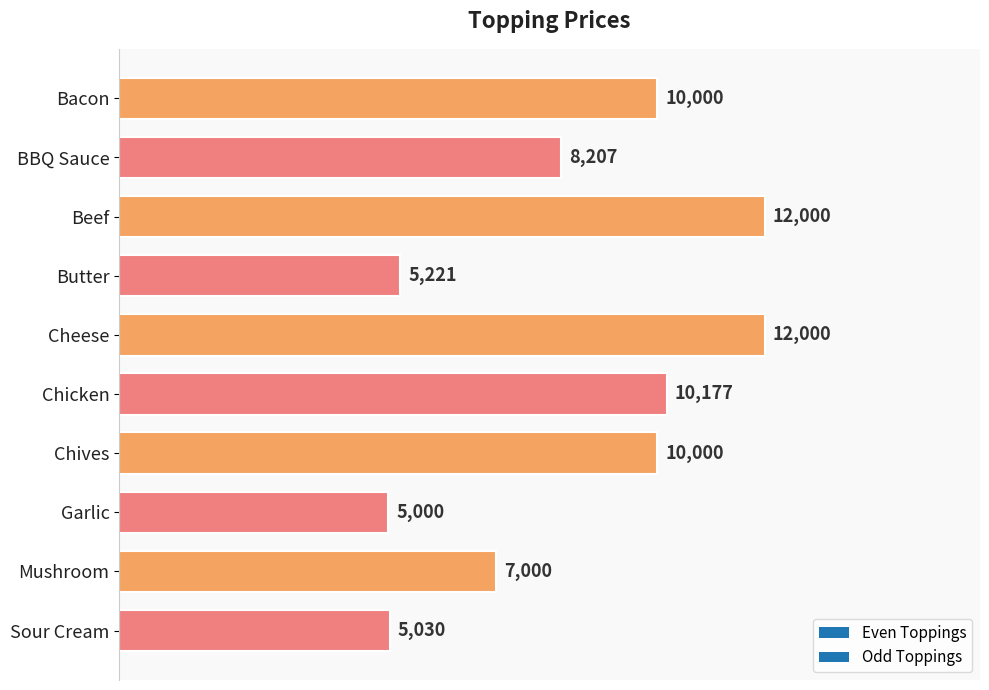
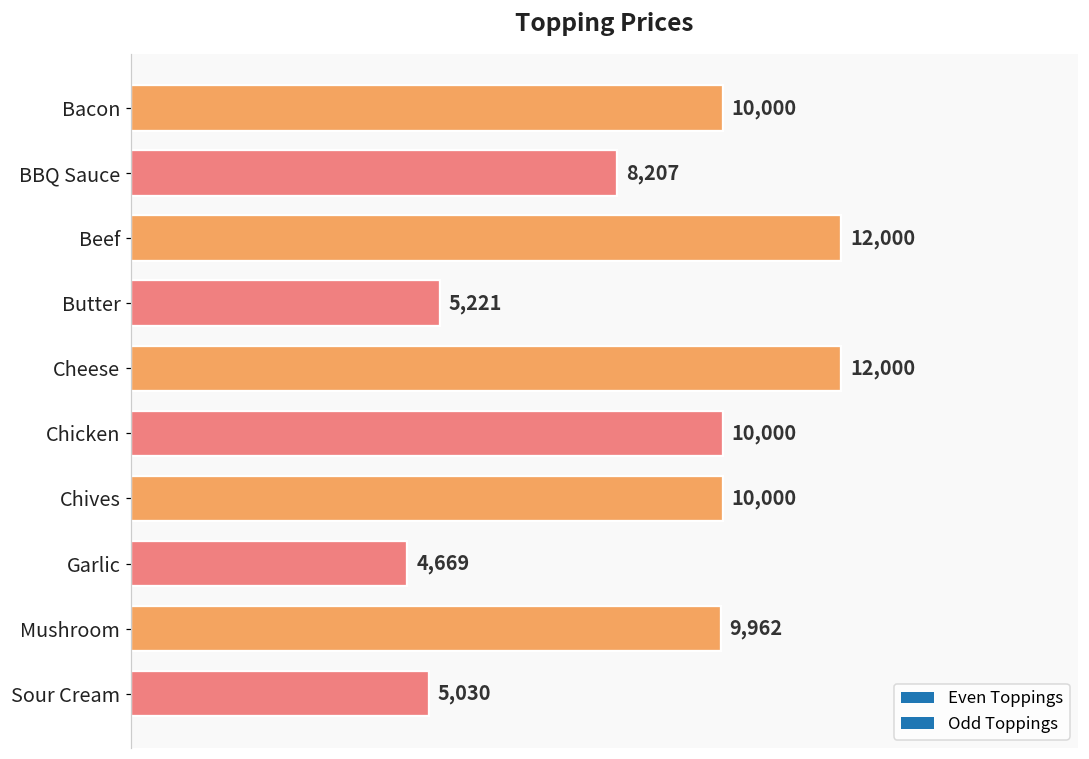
Chicken: 10,177 -> 10,000
Garlic: 5,000 -> 4,669
Mushroom: 7,000 -> 9,962
